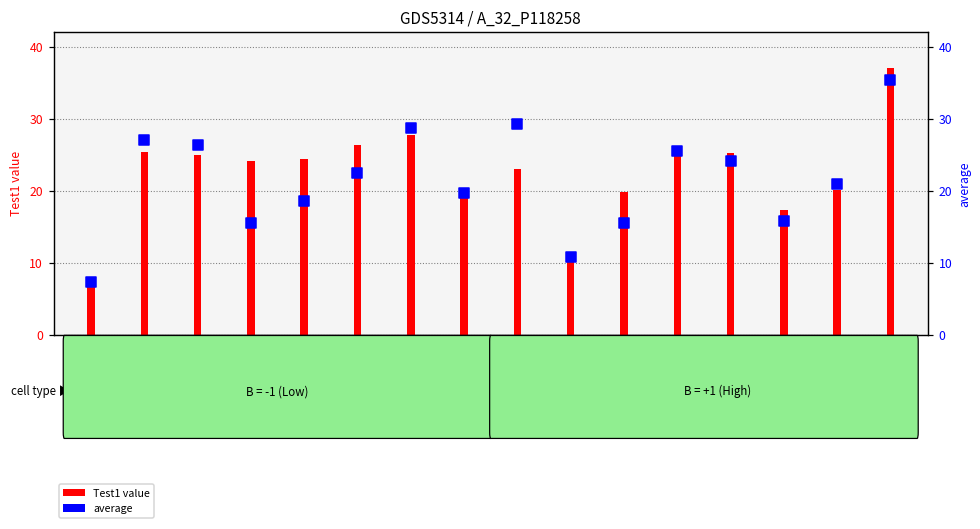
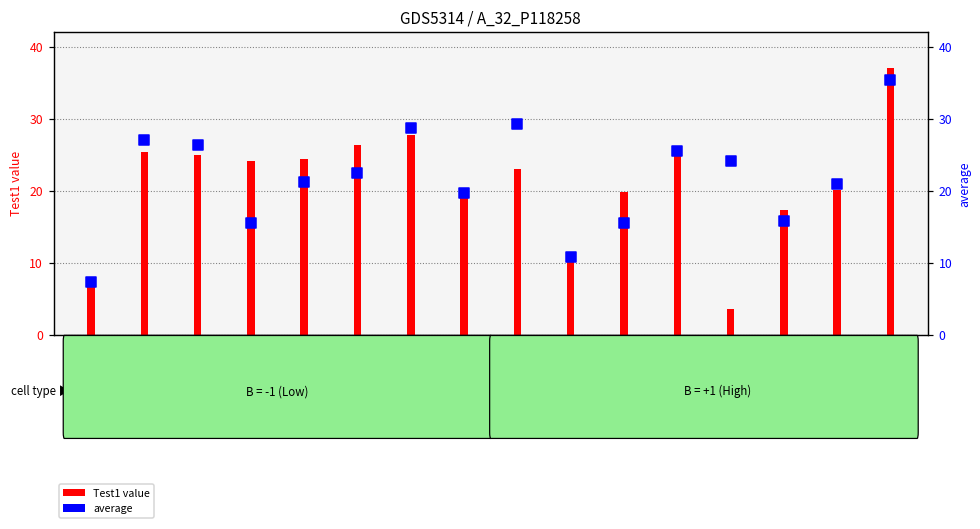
Test1 value, GSM948998: 25 -> 4
average, GSM948990: 19 -> 21
